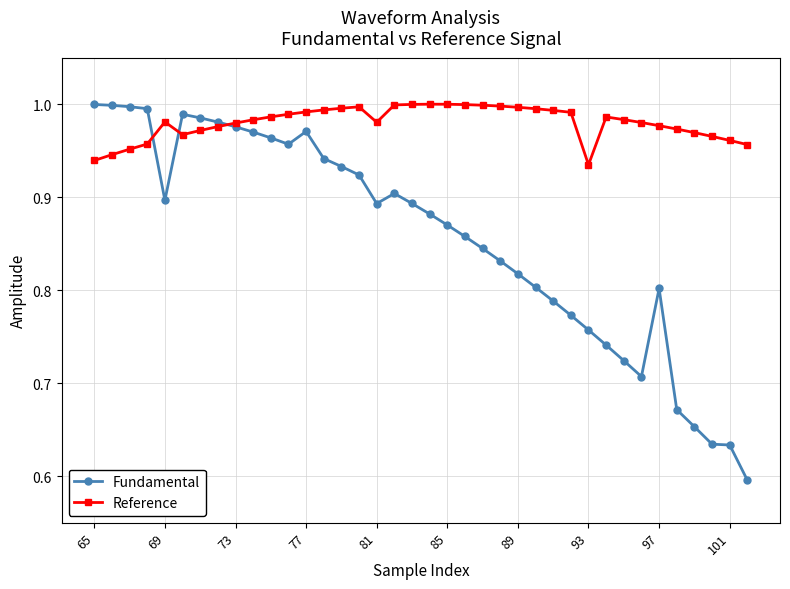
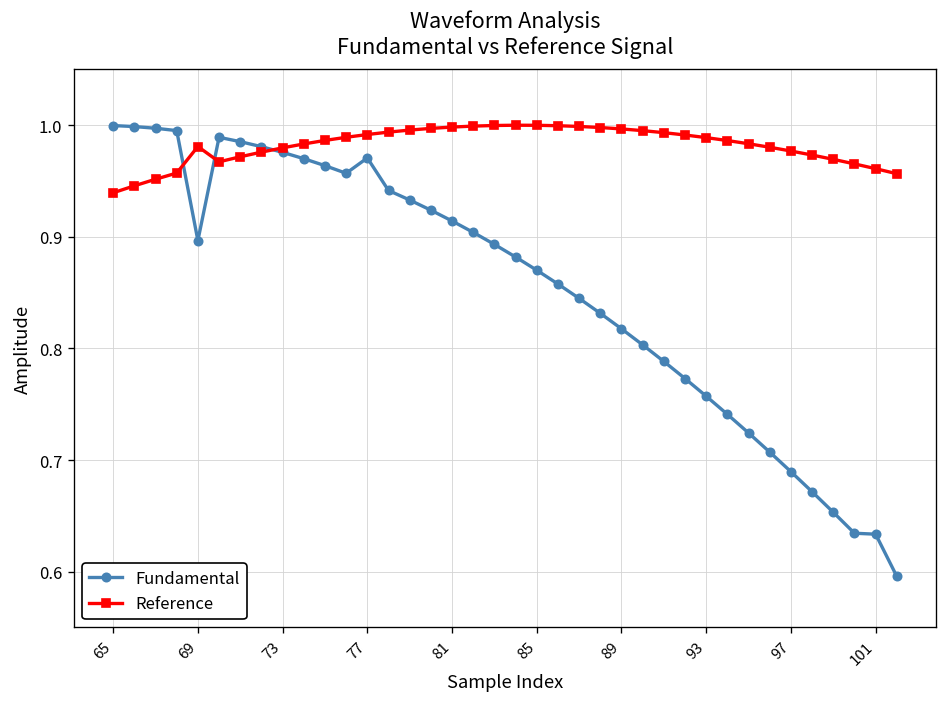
Fundamental, 81: 0.89 -> 0.91
Reference, 81: 0.98 -> 1.00
Reference, 93: 0.93 -> 0.99
Fundamental, 97: 0.80 -> 0.69
